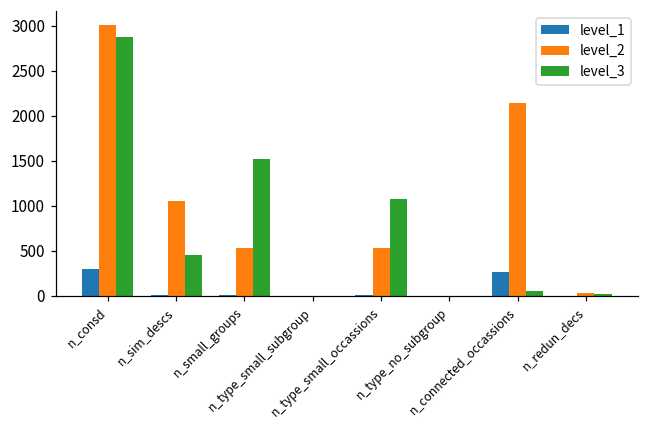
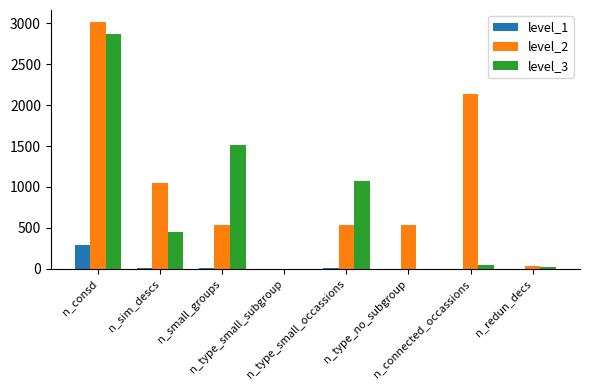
level_2, n_type_no_subgroup: 0 -> 500
level_1, n_connected_occassions: 300 -> 0
